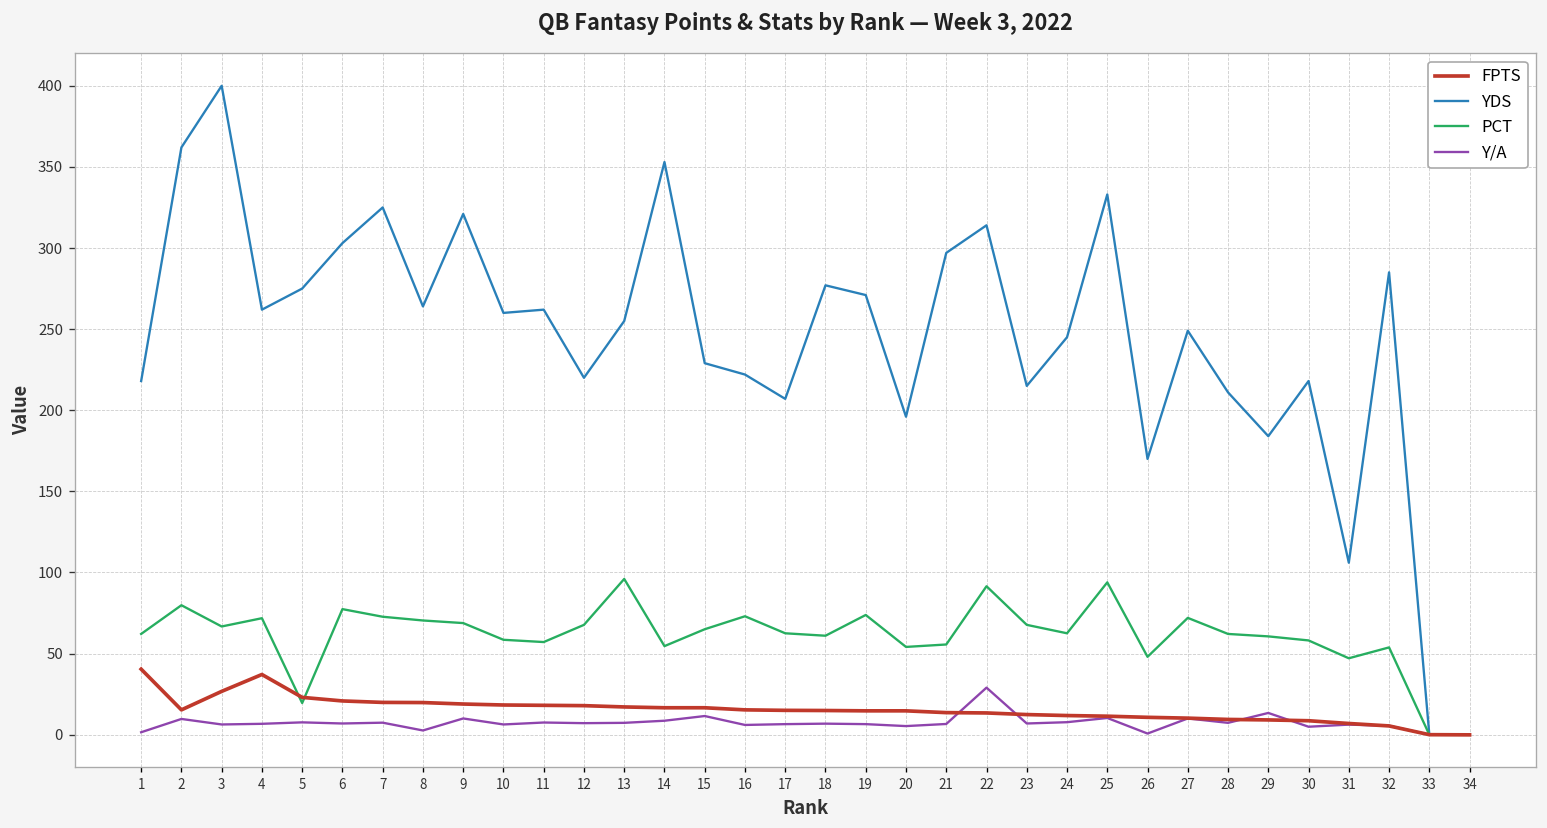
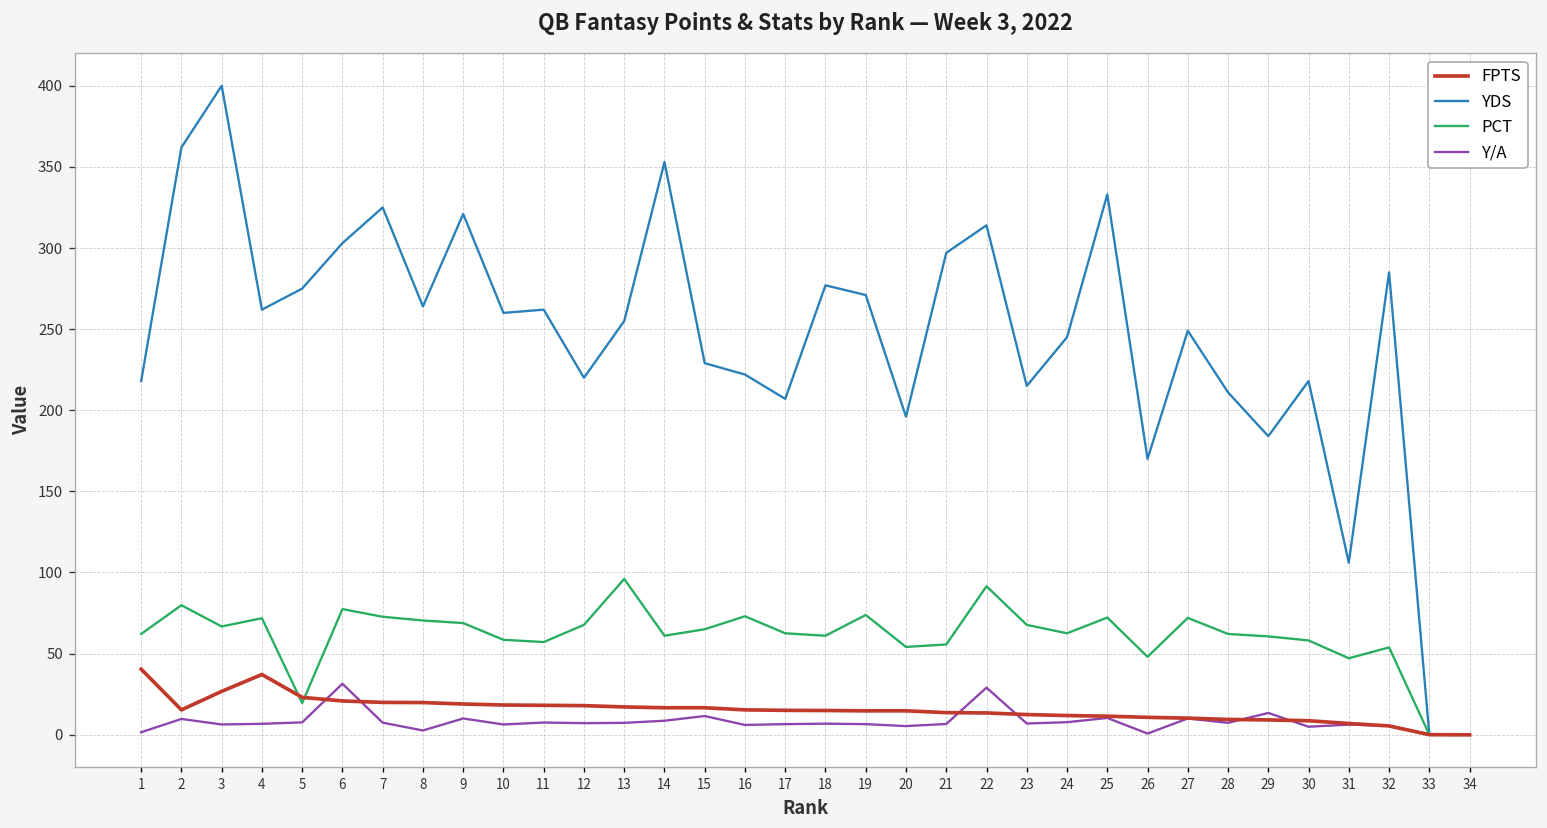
Y/A, 6: 7 -> 31
PCT, 14: 55 -> 61
PCT, 25: 94 -> 72
